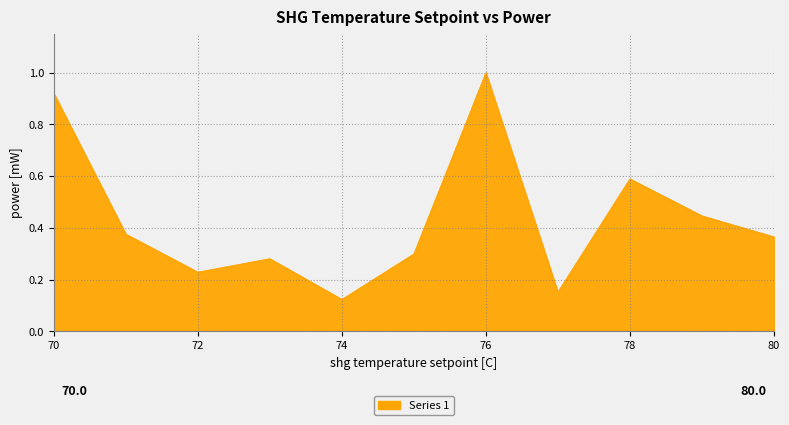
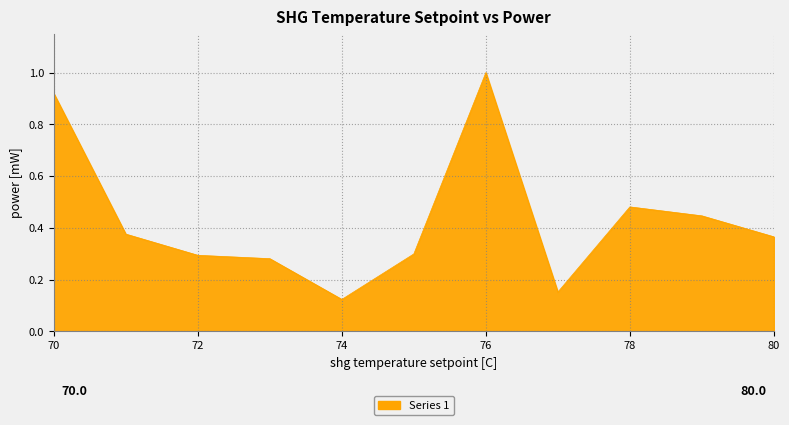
72: 0.23 -> 0.29
78: 0.59 -> 0.48
